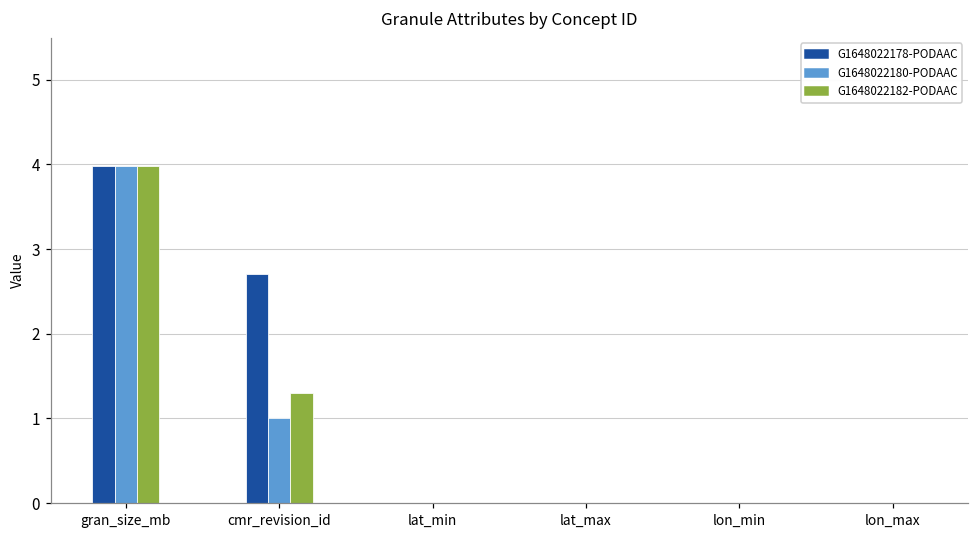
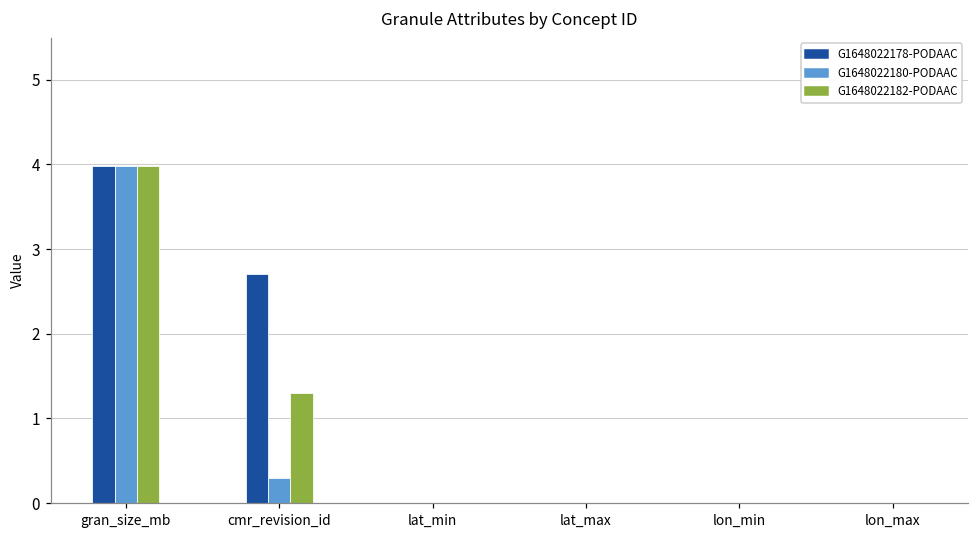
G1648022180-PODAAC, cmr_revision_id: 1.0 -> 0.3
